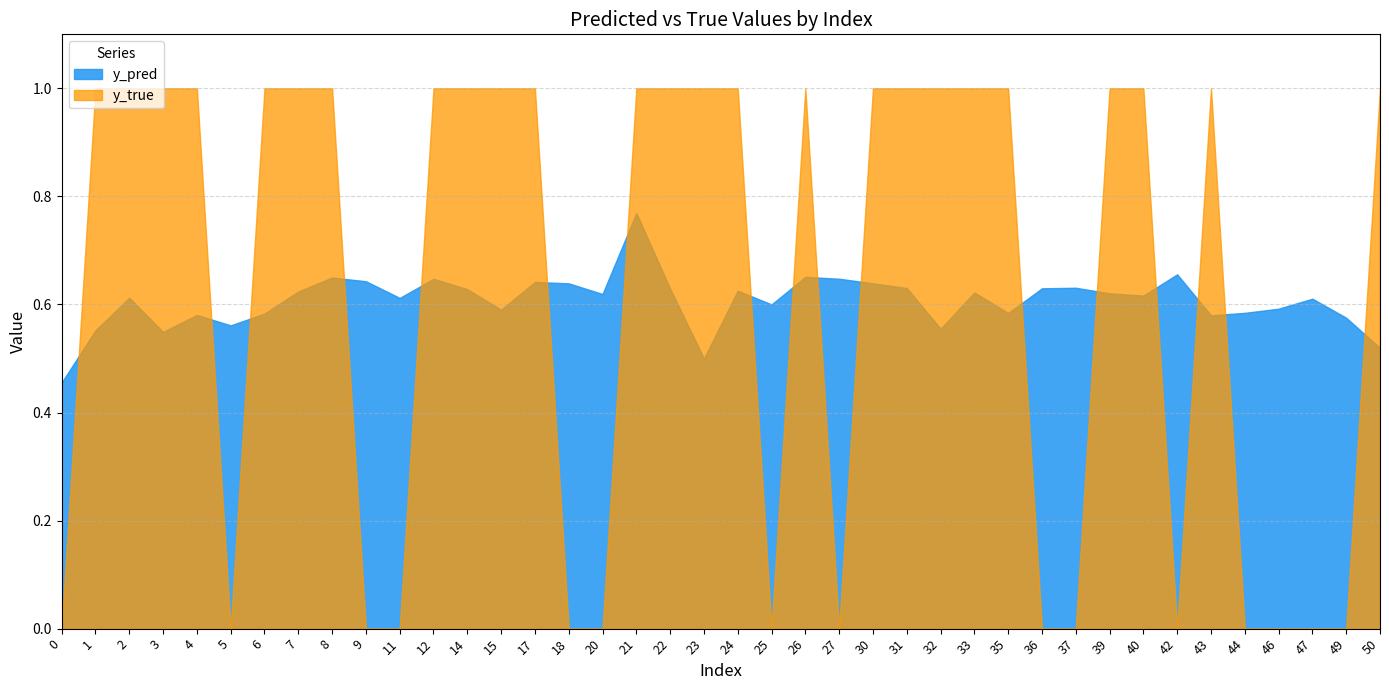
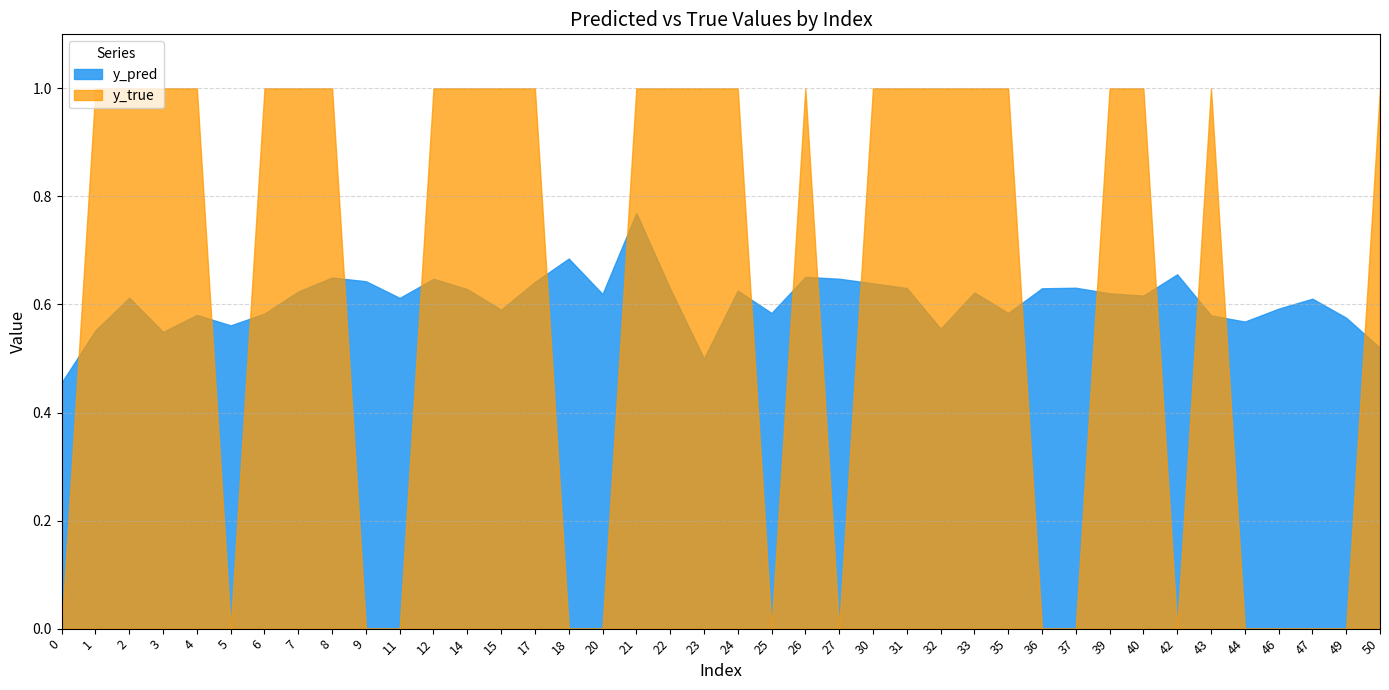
y_pred, 18: 0.64 -> 0.68
y_pred, 25: 0.60 -> 0.58
y_pred, 44: 0.58 -> 0.57
